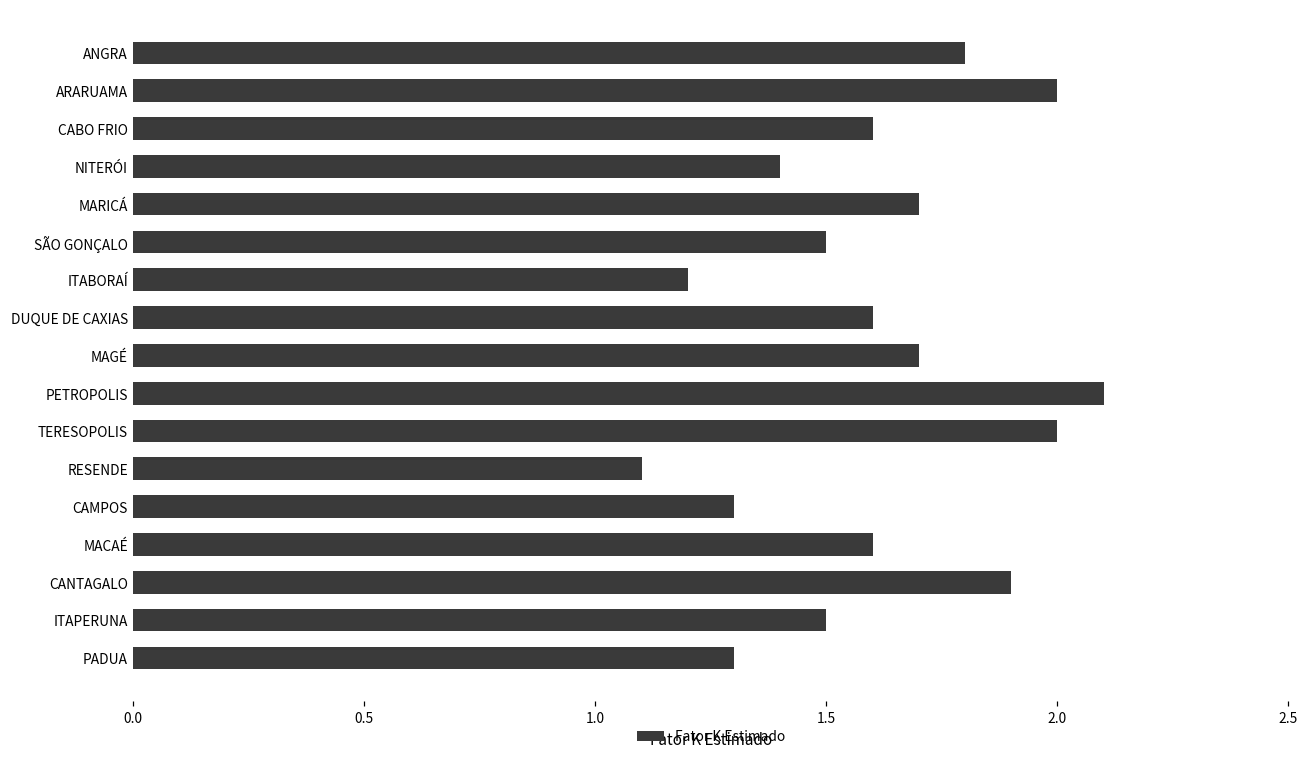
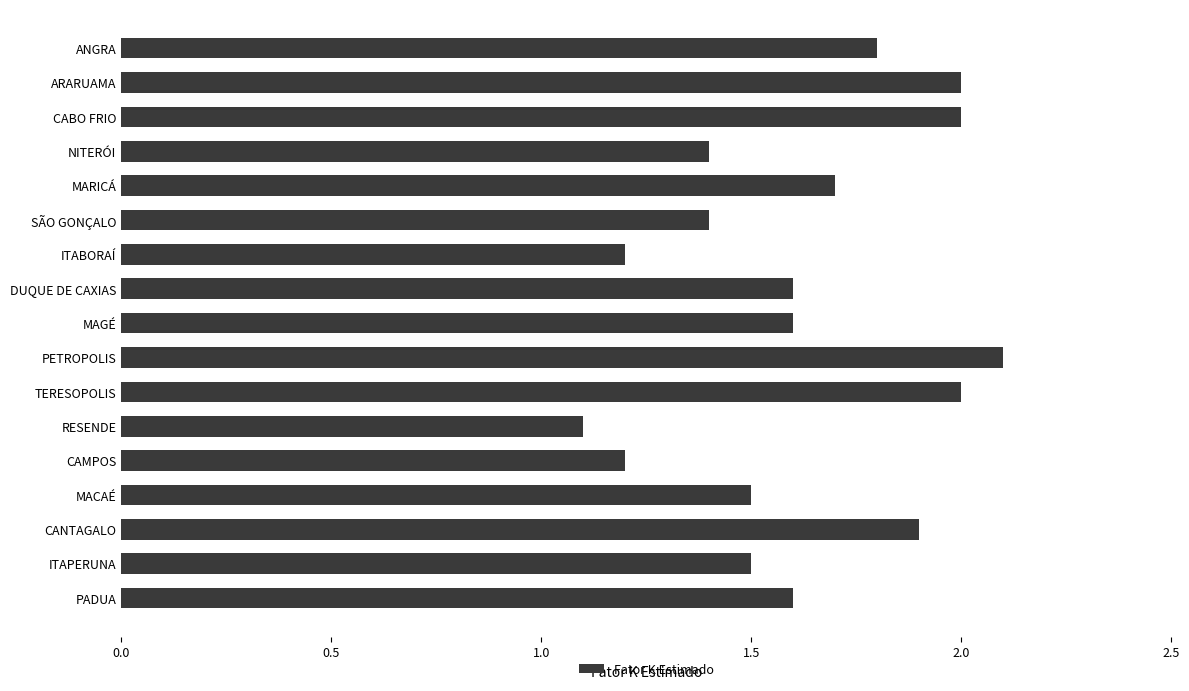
CABO FRIO: 1.6 -> 2.0
SÃO GONÇALO: 1.5 -> 1.4
MAGÉ: 1.7 -> 1.6
CAMPOS: 1.3 -> 1.2
MACAÉ: 1.6 -> 1.5
PADUA: 1.3 -> 1.6
